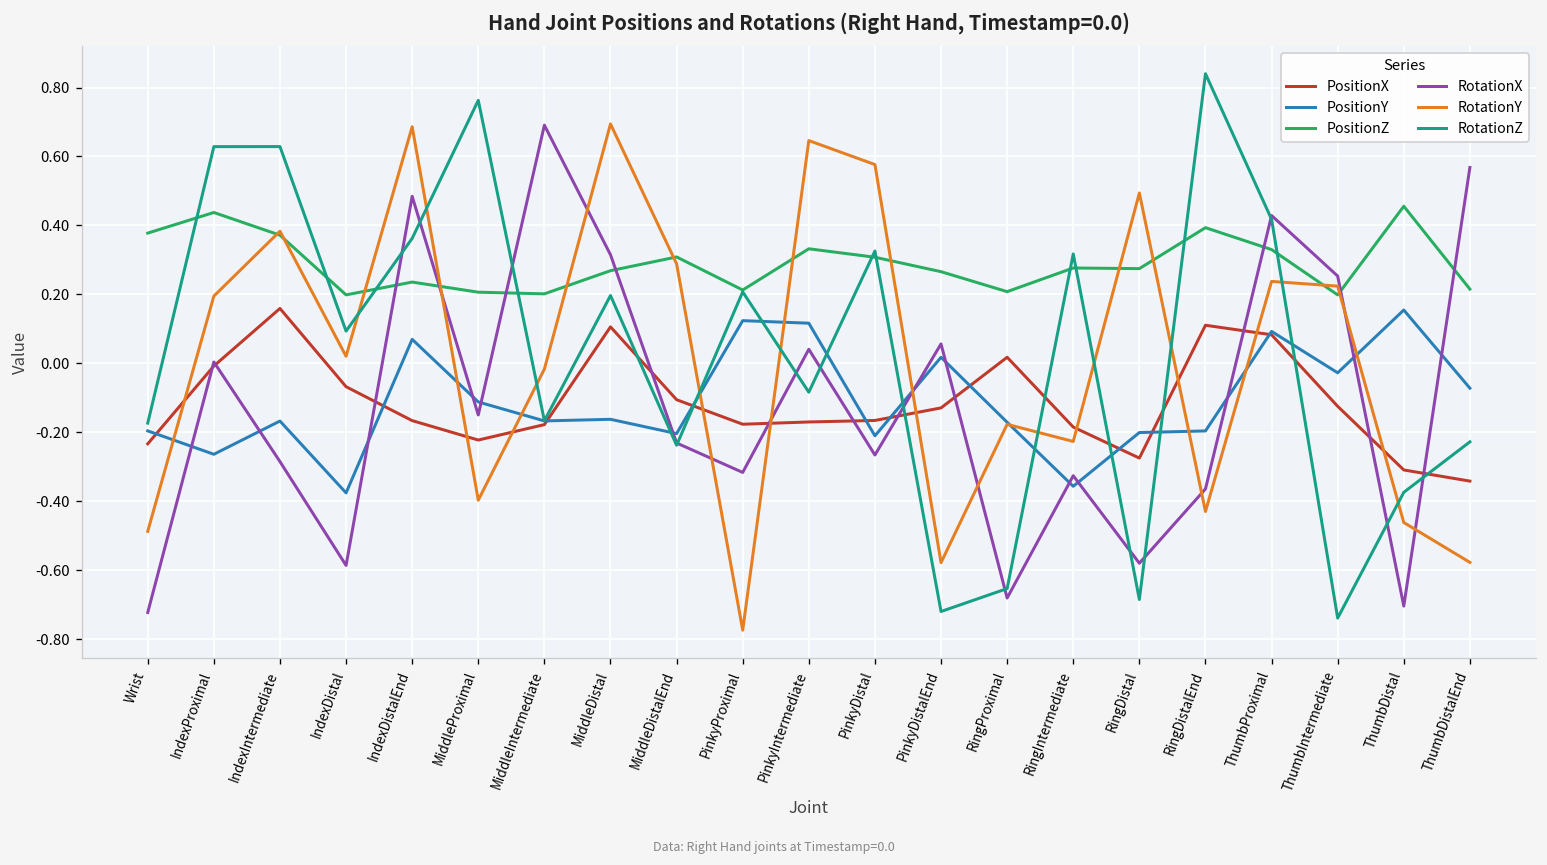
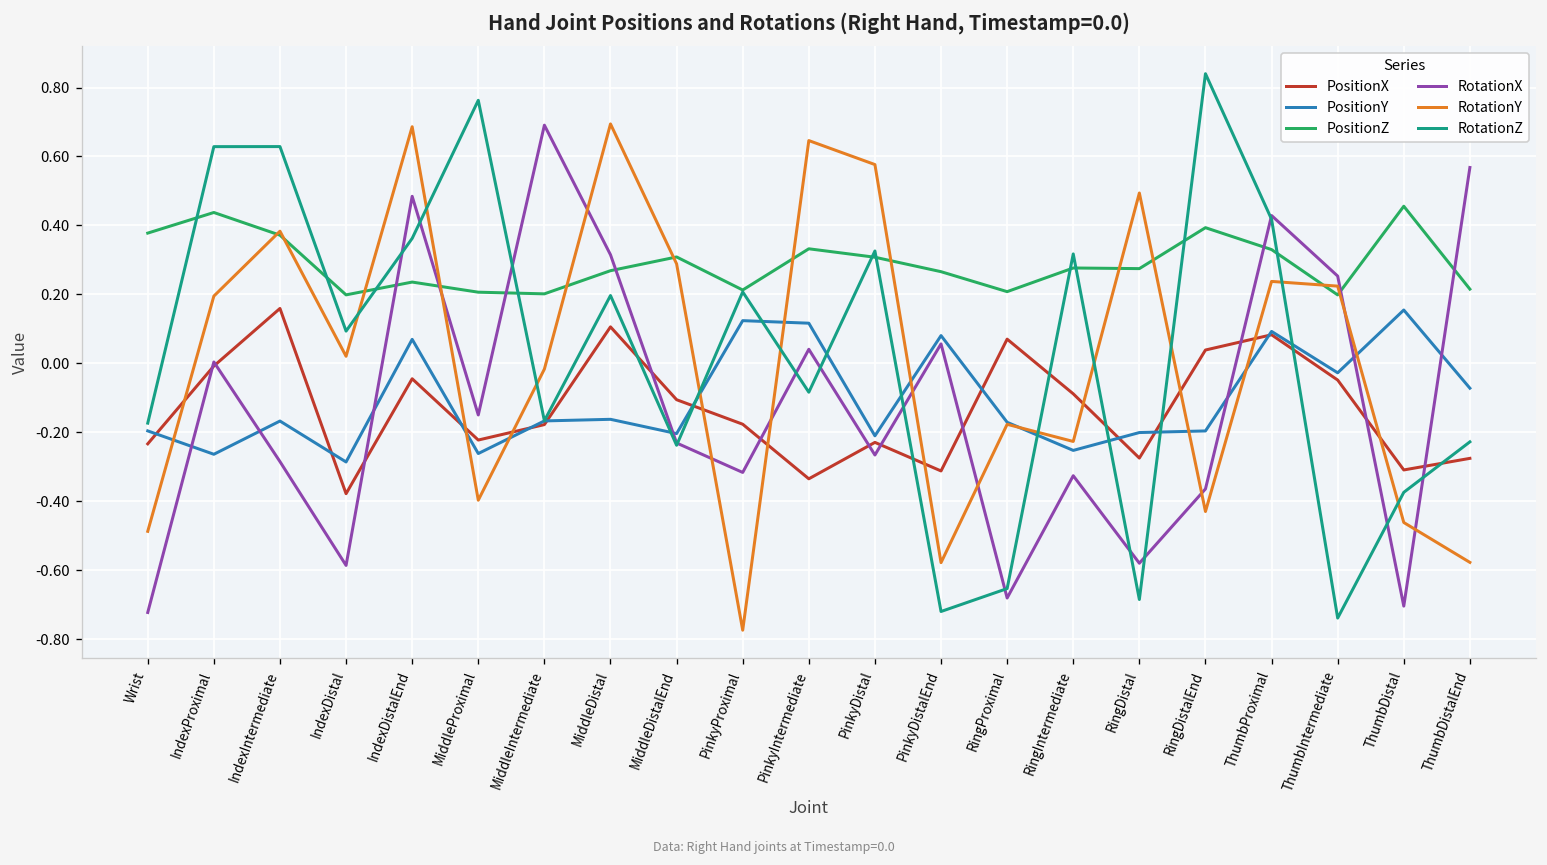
PositionX, IndexDistal: -0.07 -> -0.38
PositionY, IndexDistal: -0.38 -> -0.29
PositionX, IndexDistalEnd: -0.17 -> -0.05
PositionY, MiddleProximal: -0.11 -> -0.26
PositionX, PinkyIntermediate: -0.17 -> -0.34
PositionX, PinkyDistal: -0.17 -> -0.23
PositionX, PinkyDistalEnd: -0.13 -> -0.31
PositionY, PinkyDistalEnd: 0.02 -> 0.08
PositionX, RingProximal: 0.02 -> 0.07
PositionX, RingIntermediate: -0.19 -> -0.09
PositionY, RingIntermediate: -0.36 -> -0.25
PositionX, RingDistalEnd: 0.11 -> 0.04
PositionX, ThumbIntermediate: -0.12 -> -0.05
PositionX, ThumbDistalEnd: -0.34 -> -0.28
